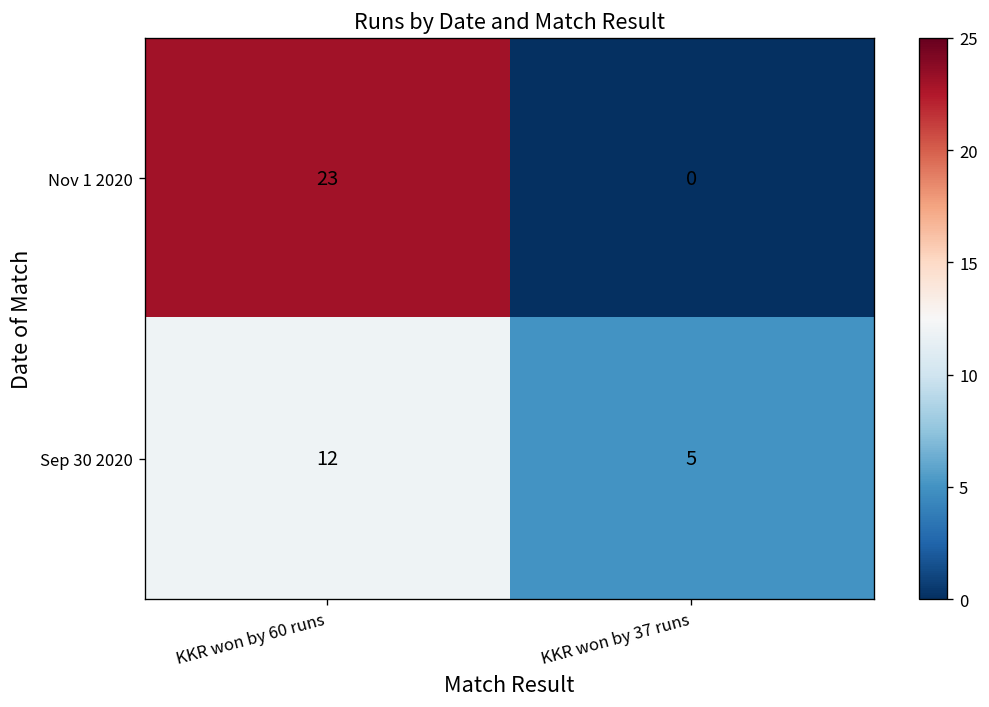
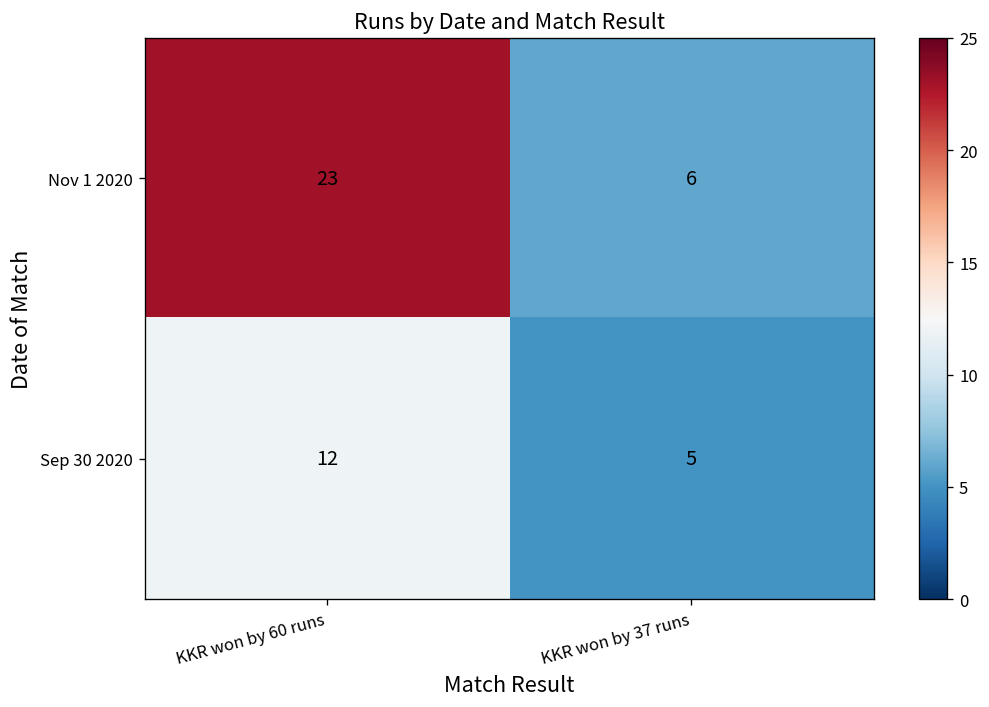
Nov 1 2020, KKR won by 37 runs: 0 -> 6
